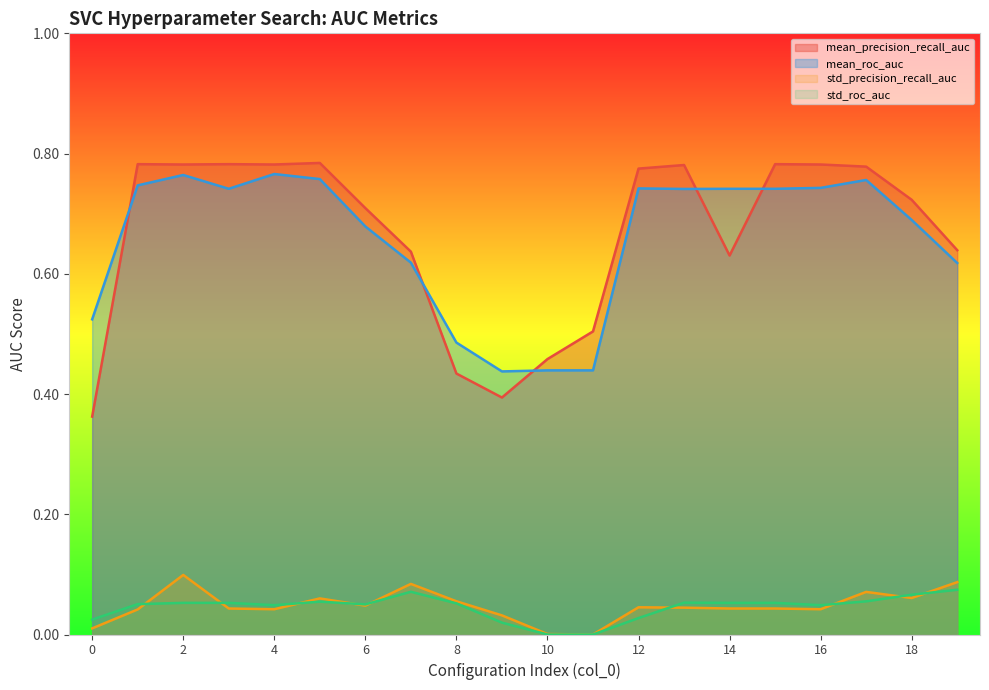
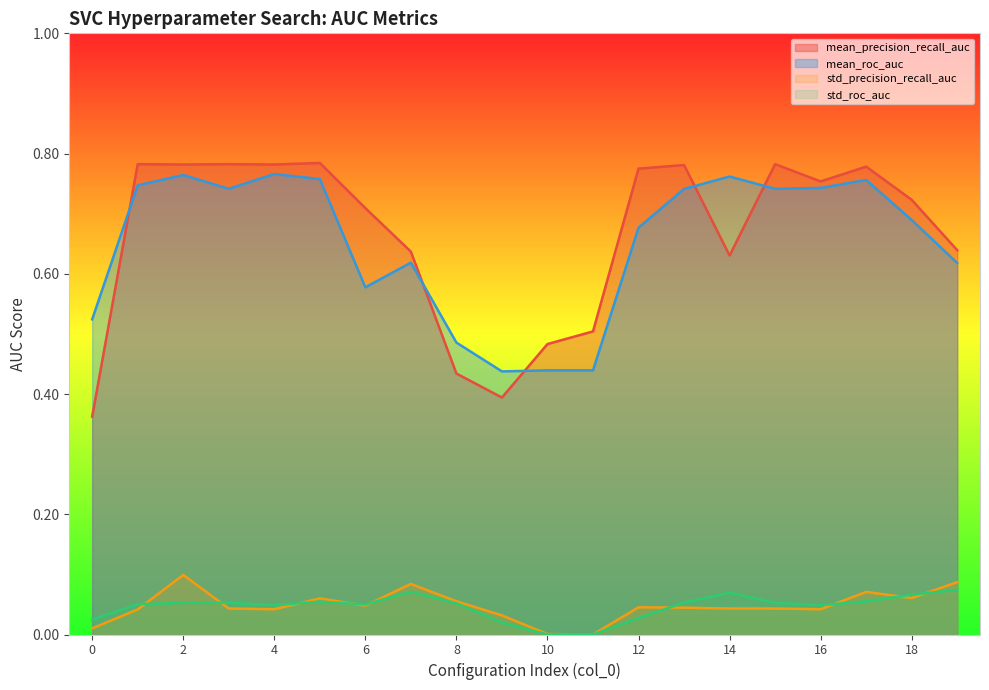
mean_roc_auc, 6: 0.68 -> 0.58
mean_precision_recall_auc, 10: 0.46 -> 0.48
mean_roc_auc, 12: 0.74 -> 0.68
mean_roc_auc, 14: 0.74 -> 0.76
std_roc_auc, 14: 0.05 -> 0.07
mean_precision_recall_auc, 16: 0.78 -> 0.75
